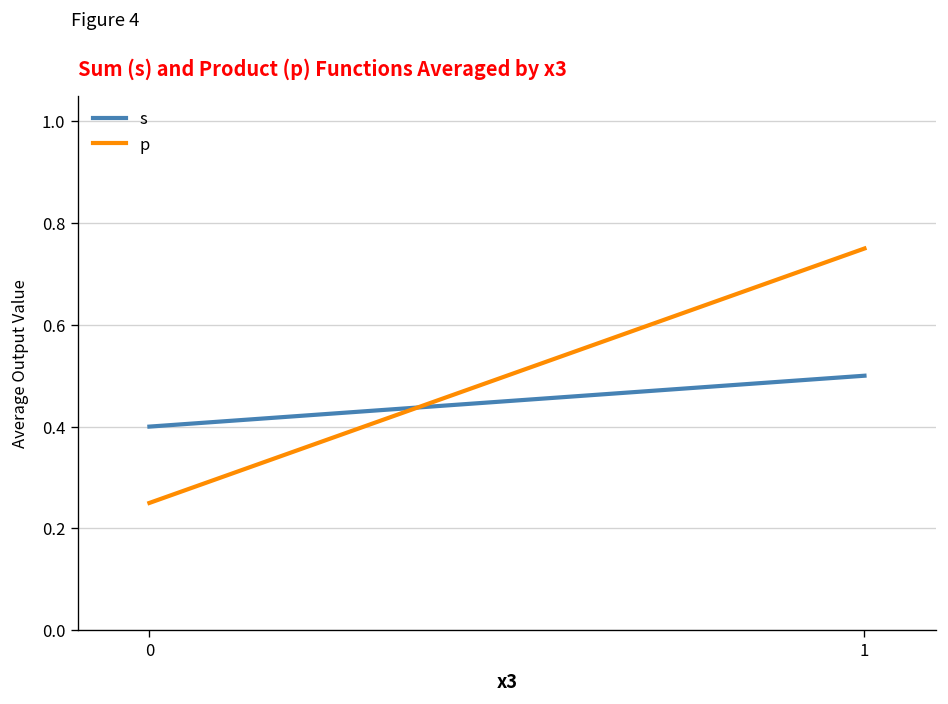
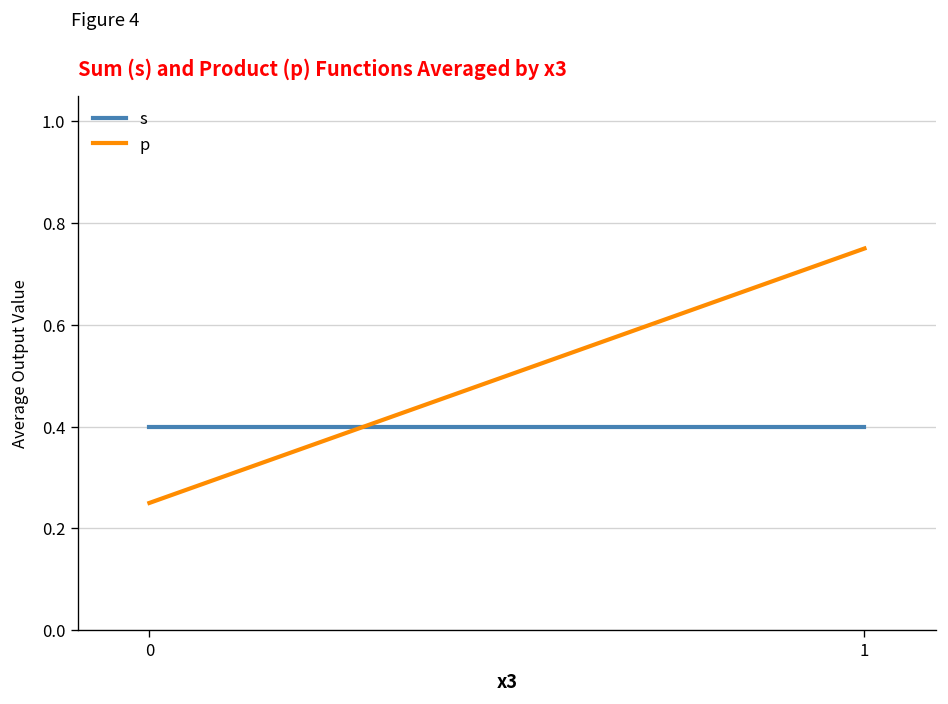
s, 1: 0.5 -> 0.4
